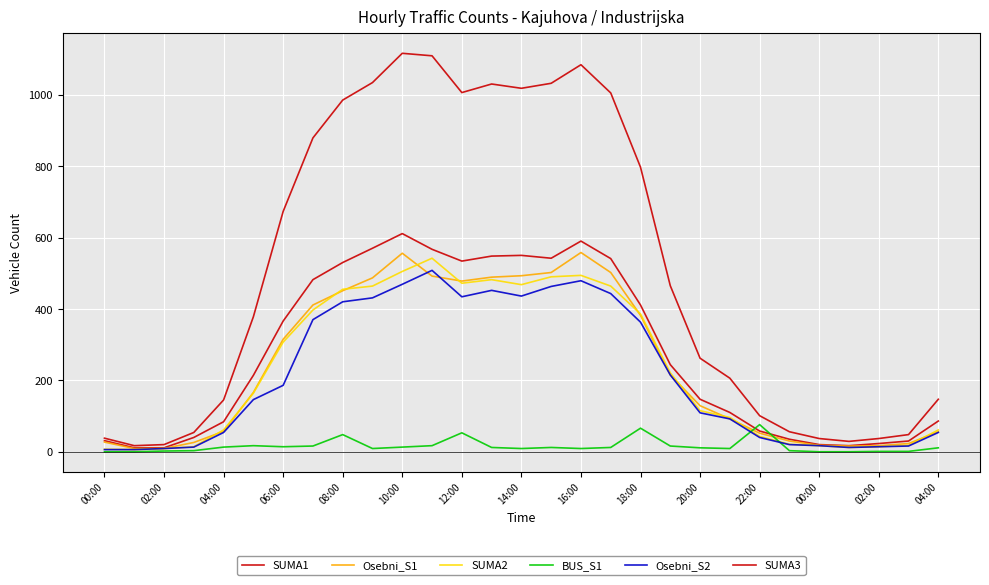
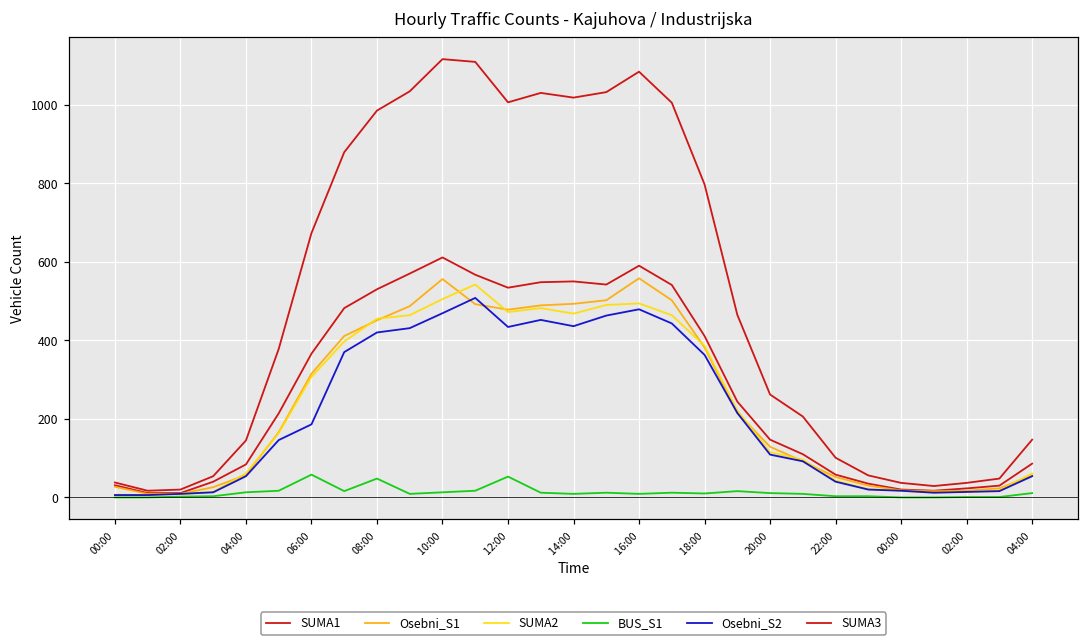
BUS_S1, 06:00: 10 -> 60
BUS_S1, 18:00: 70 -> 10
BUS_S1, 22:00: 80 -> 0
